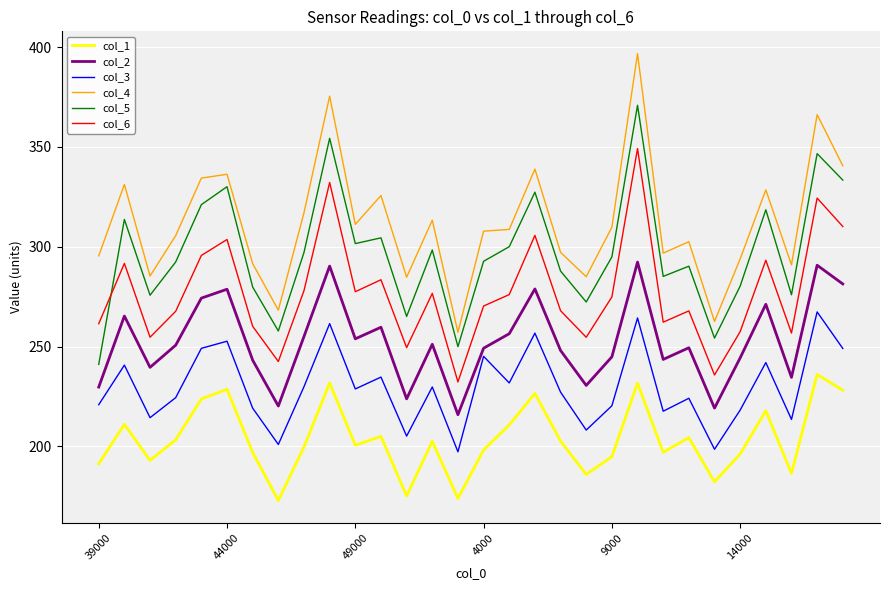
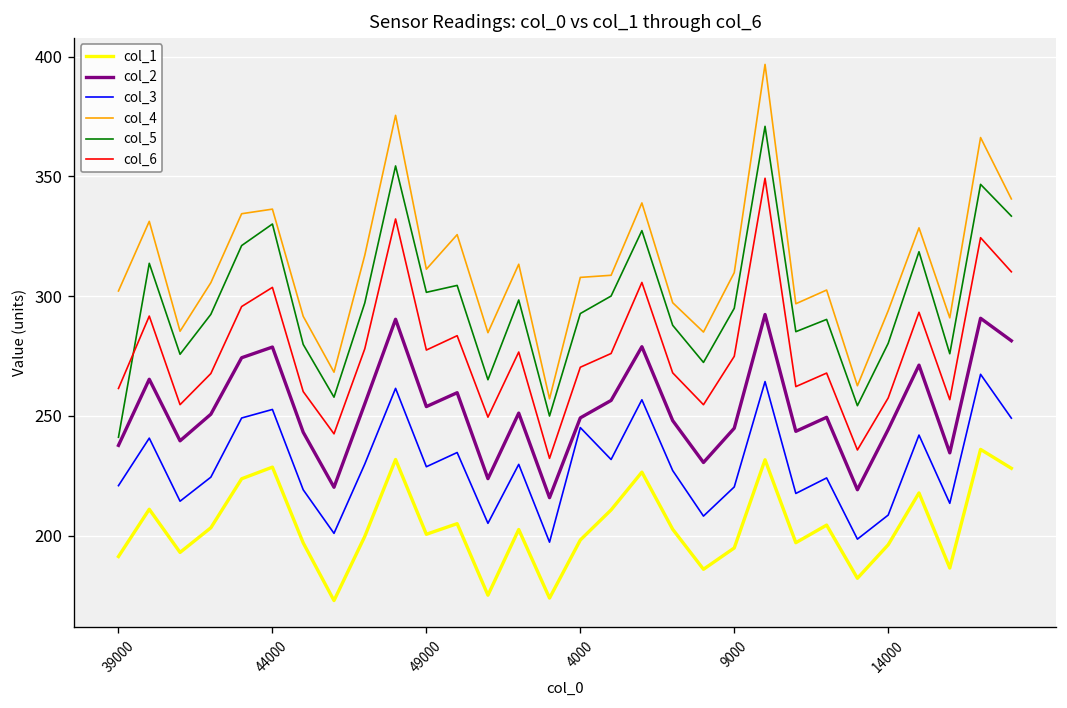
col_2, 39000: 230 -> 238
col_4, 39000: 295 -> 302
col_3, 14000: 218 -> 209
